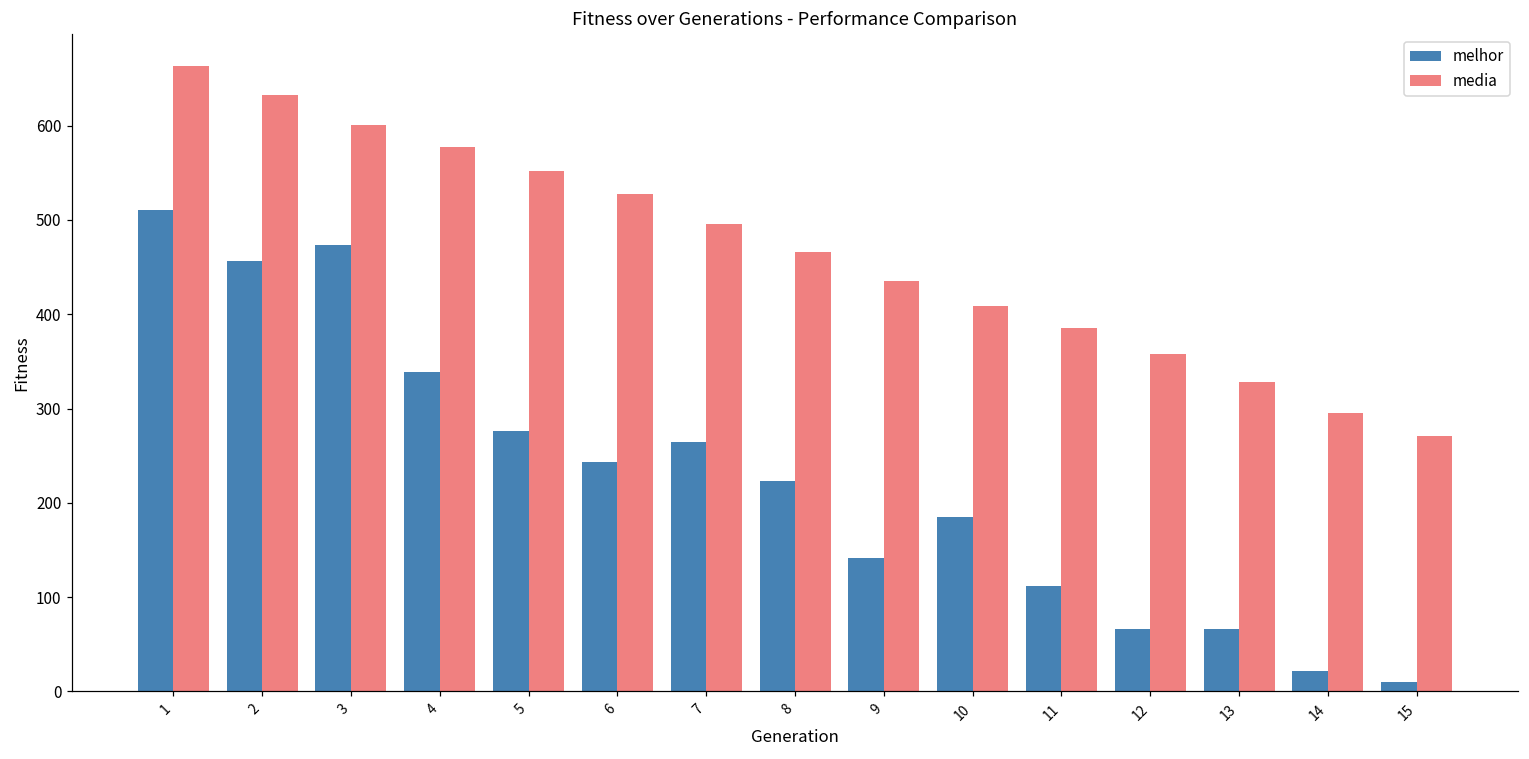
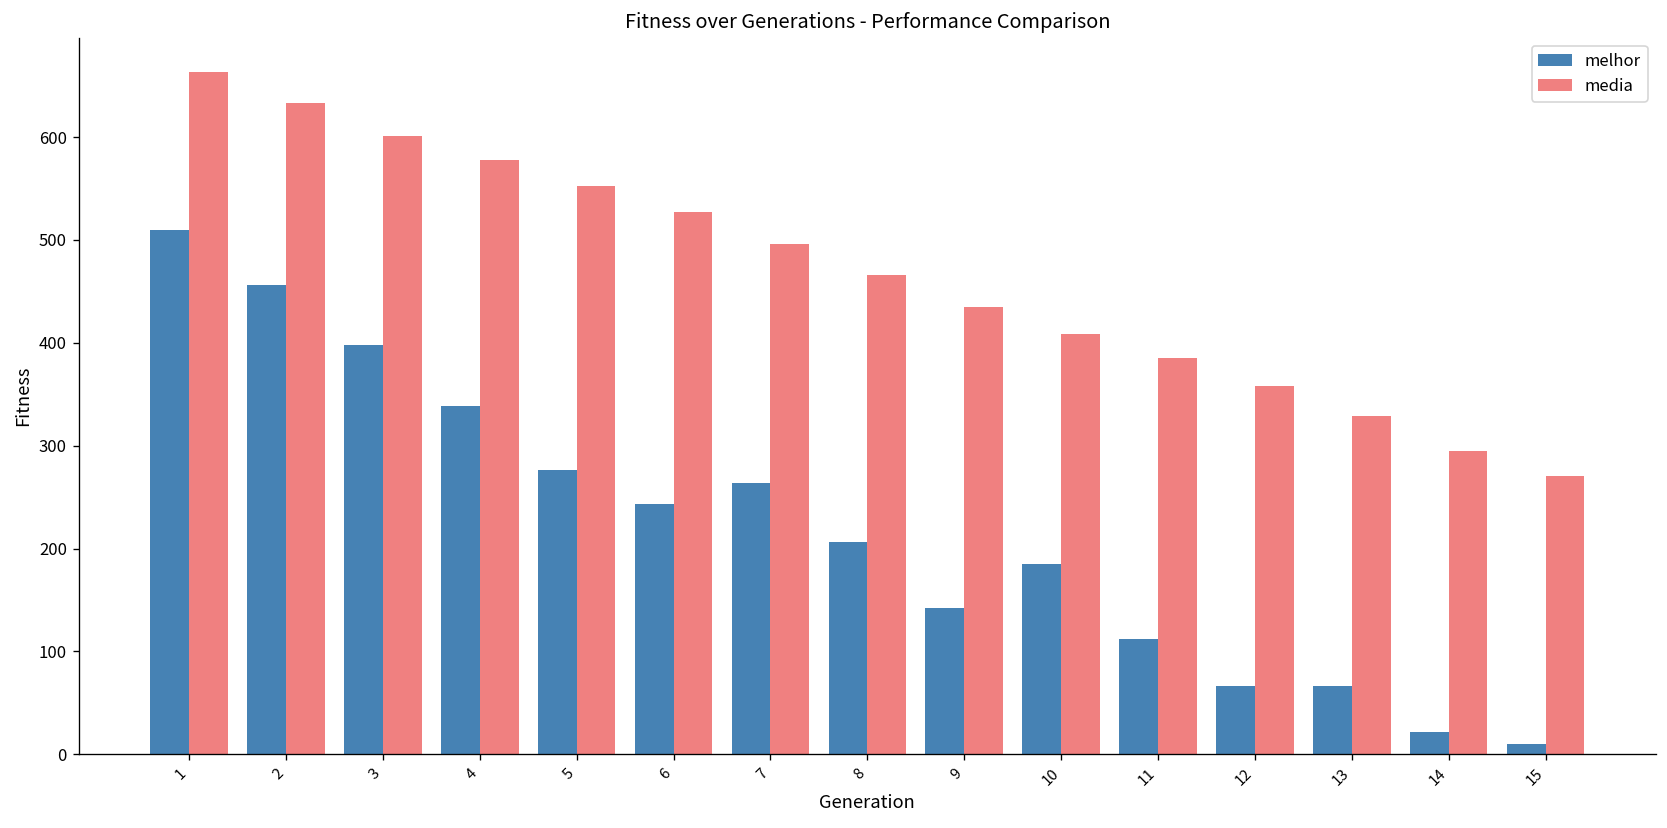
melhor, 3: 470 -> 400
melhor, 8: 220 -> 210
